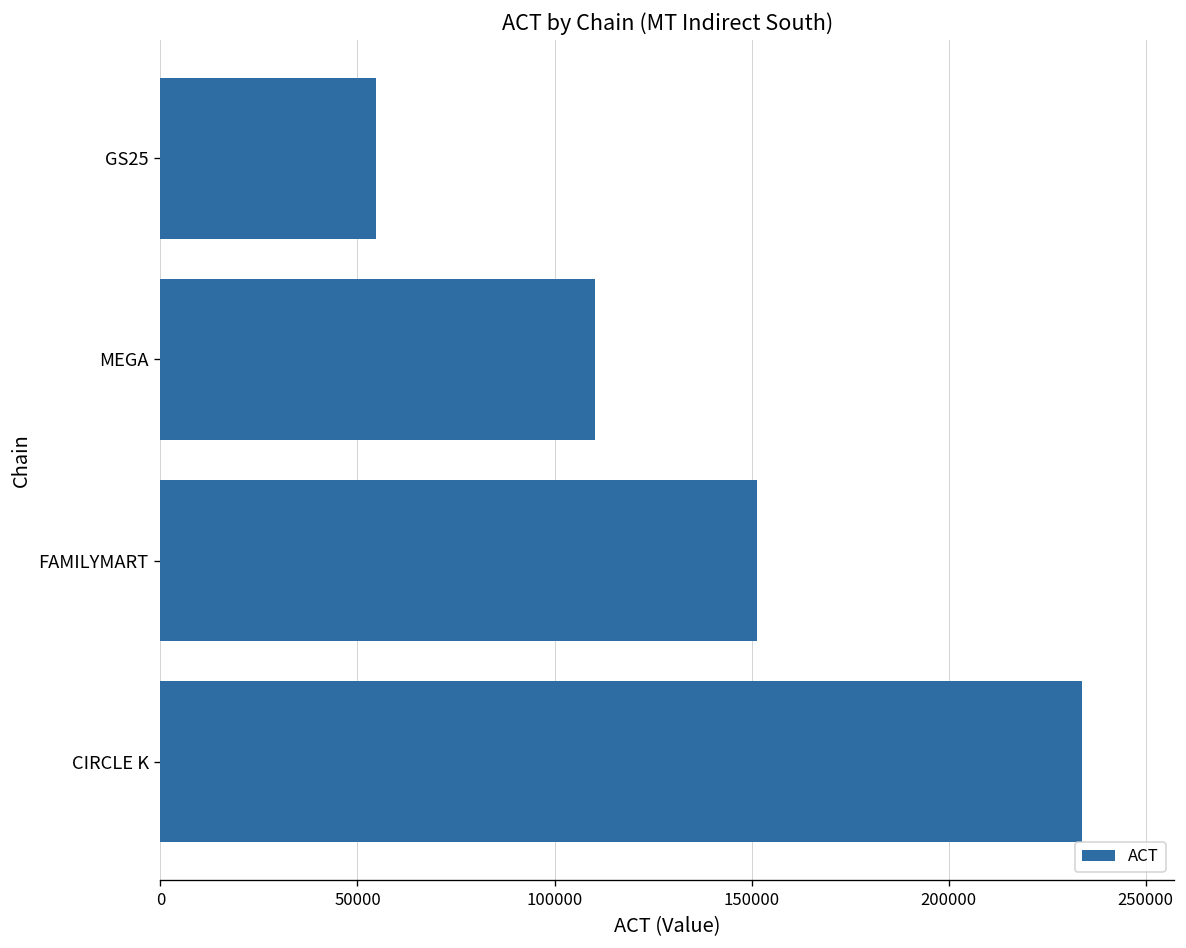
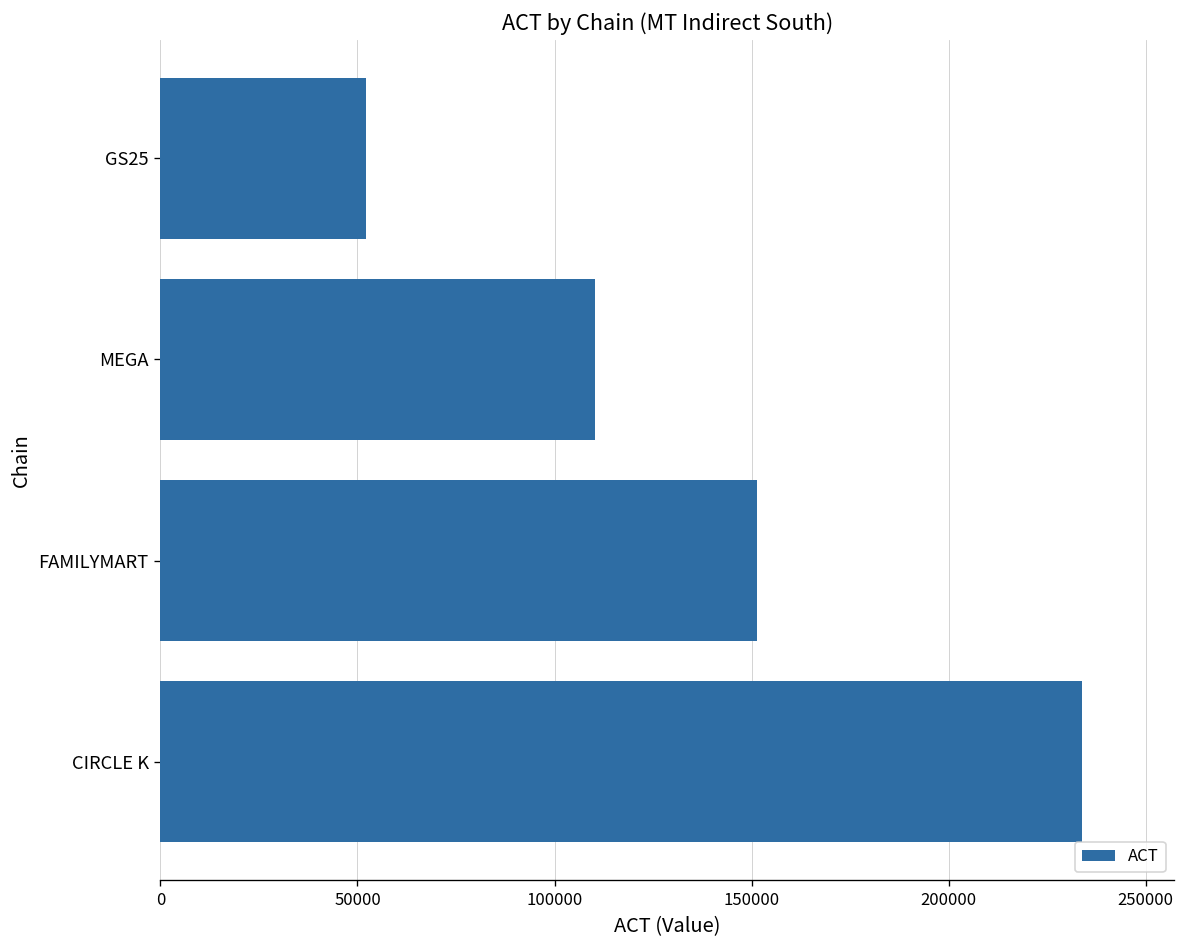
GS25: 55000 -> 52000
